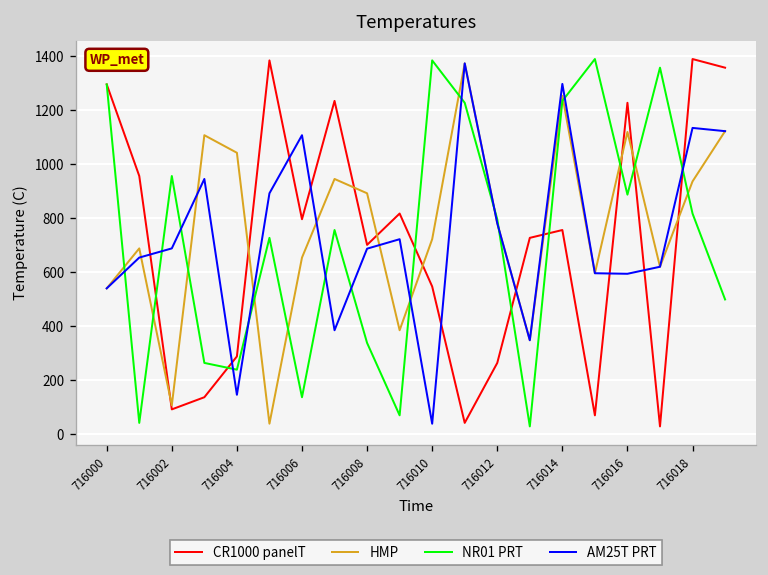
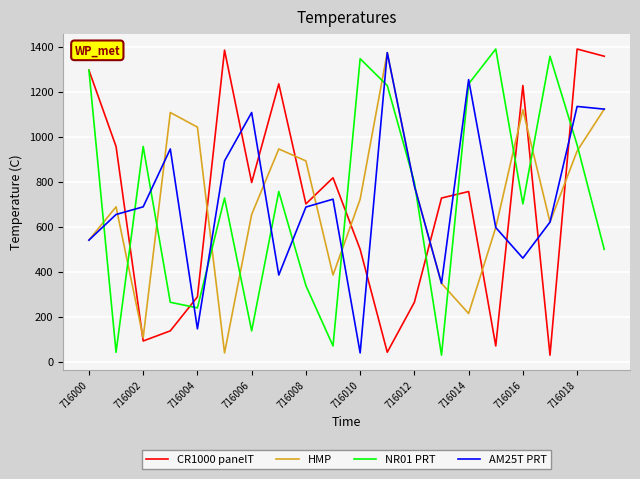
CR1000 panelT, 716010: 550 -> 500
NR01 PRT, 716010: 1380 -> 1350
HMP, 716014: 1250 -> 210
AM25T PRT, 716014: 1300 -> 1250
NR01 PRT, 716016: 890 -> 700
AM25T PRT, 716016: 590 -> 460
NR01 PRT, 716018: 820 -> 960
